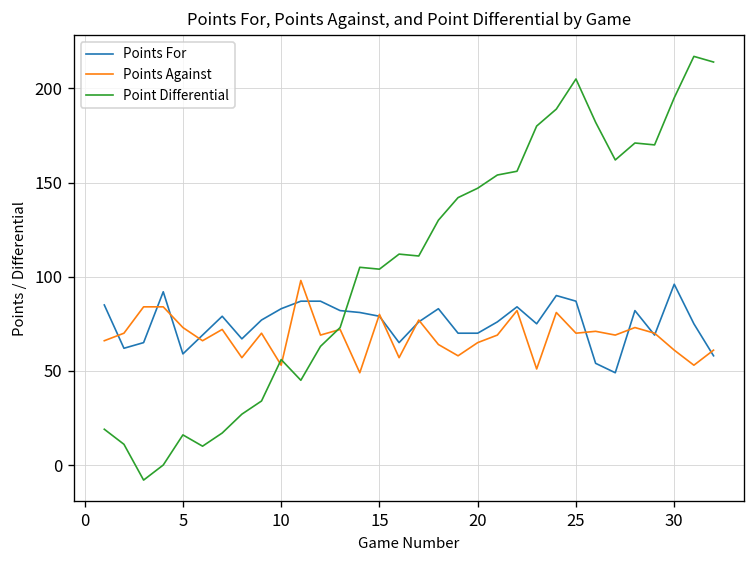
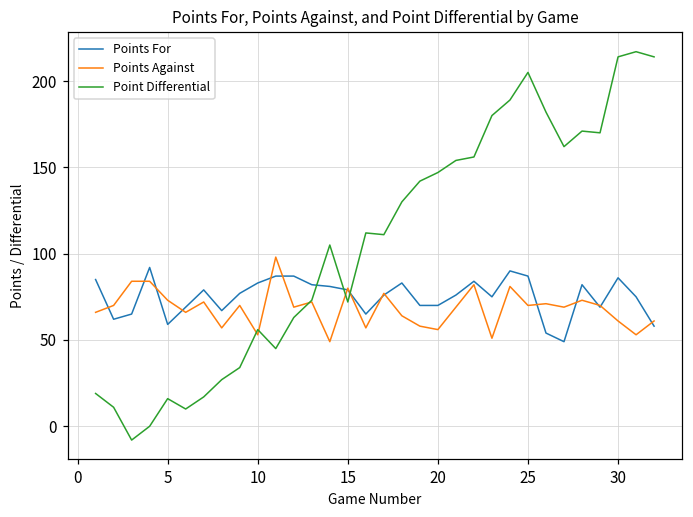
Point Differential, 15: 104 -> 72
Points Against, 20: 65 -> 56
Points For, 30: 96 -> 86
Point Differential, 30: 195 -> 214
